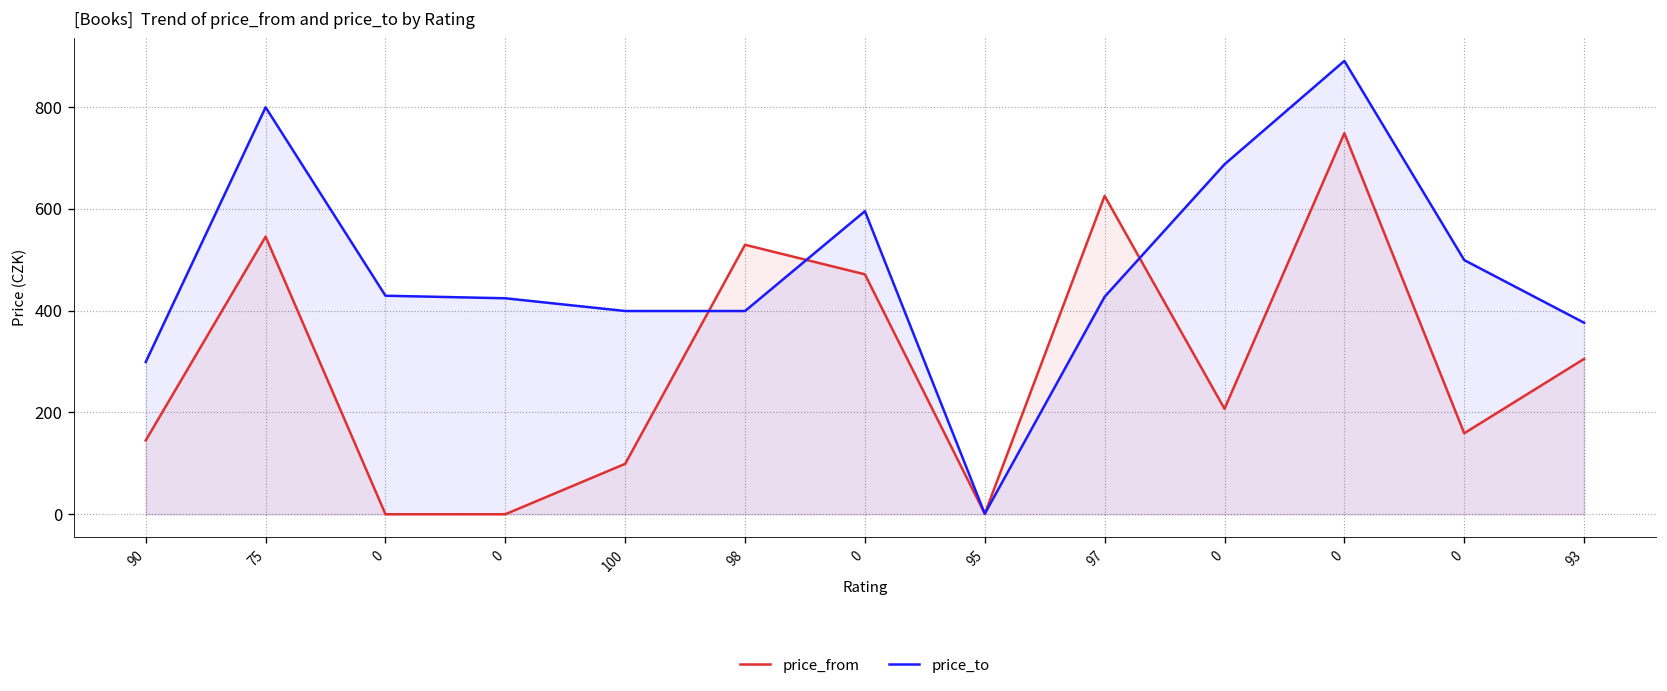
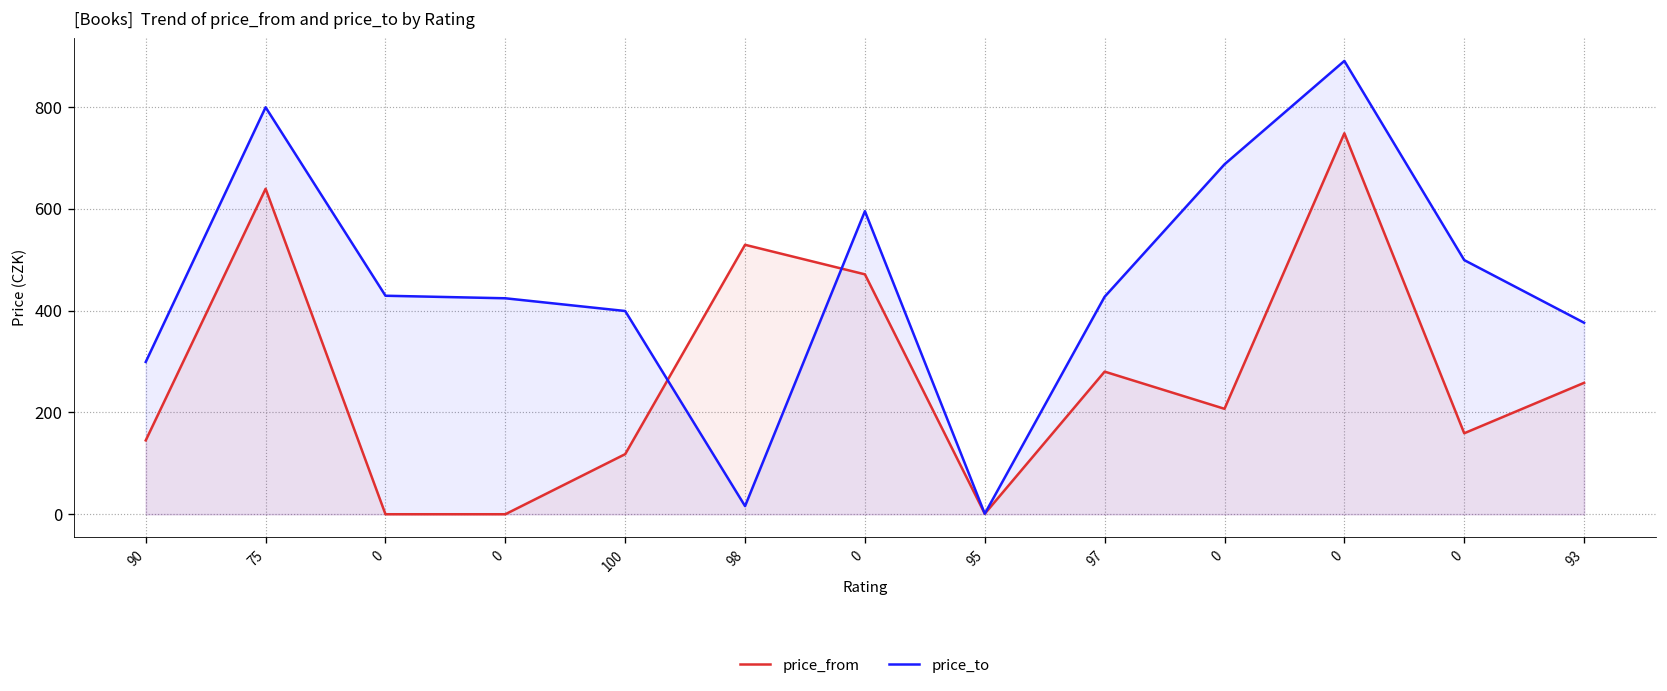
price_from, 75: 550 -> 640
price_from, 100: 100 -> 120
price_to, 98: 400 -> 20
price_from, 97: 630 -> 280
price_from, 93: 310 -> 260
